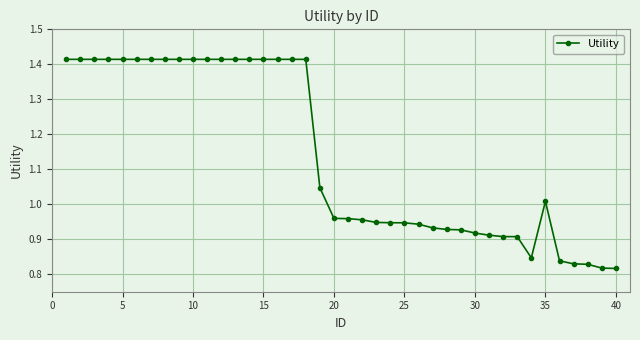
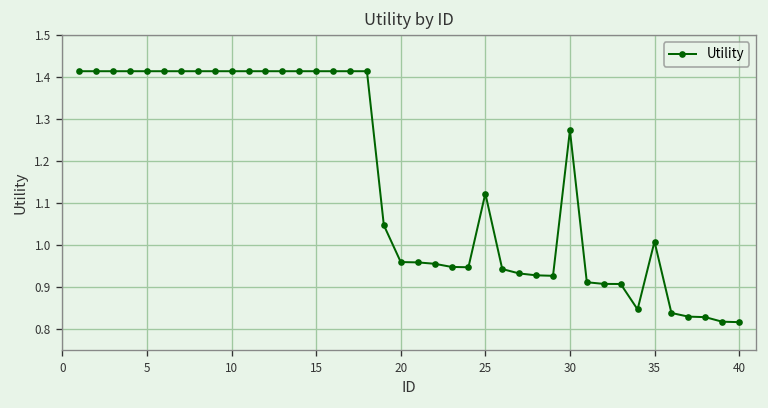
25: 0.95 -> 1.12
30: 0.92 -> 1.27
